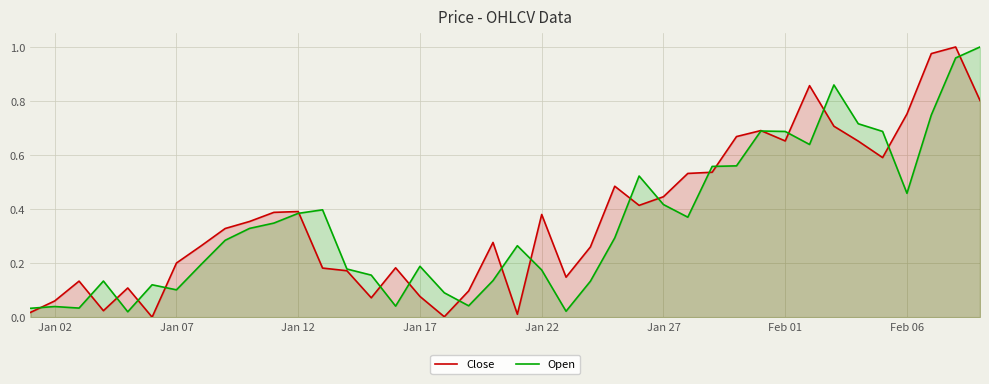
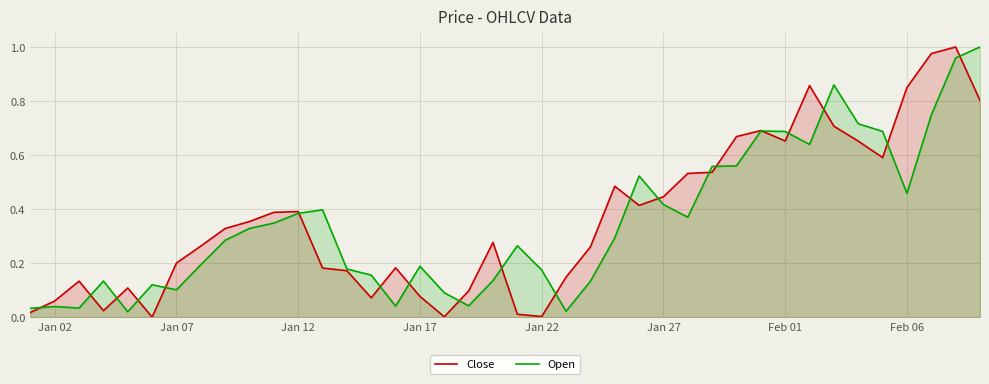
Close, Jan 22: 0.38 -> 0.00
Close, Feb 06: 0.75 -> 0.85
